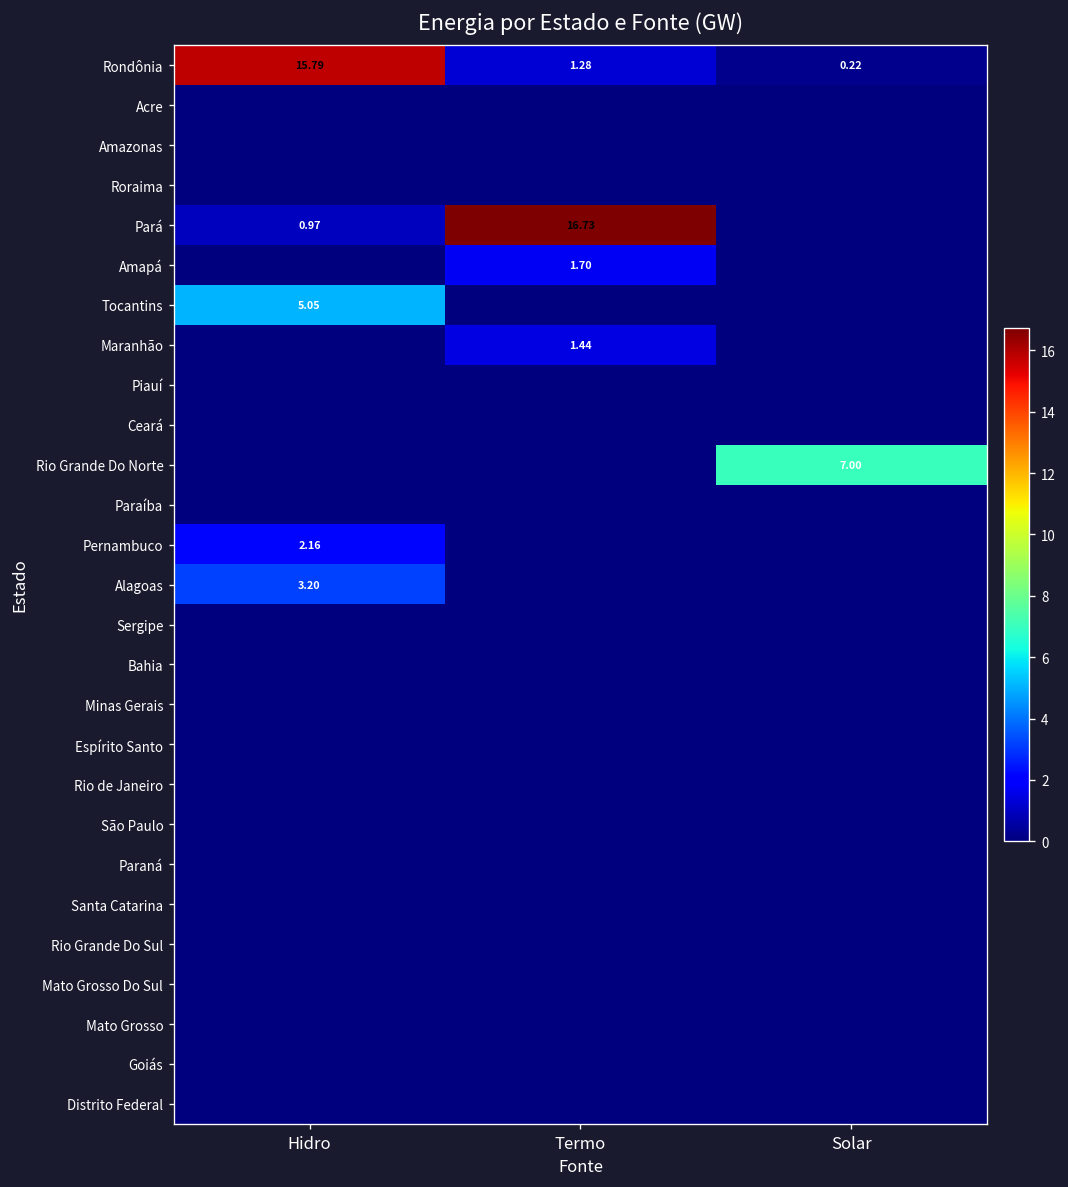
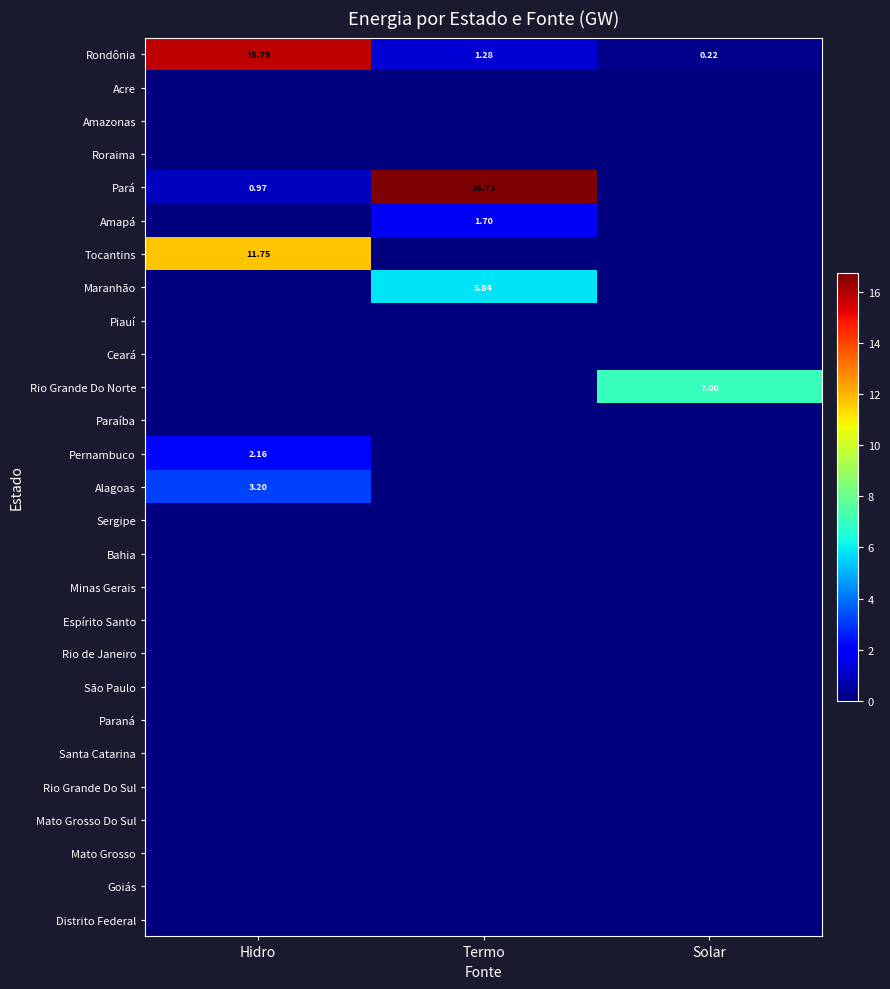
Tocantins, Hidro: 5.05 -> 11.75
Maranhão, Termo: 1.44 -> 5.84
